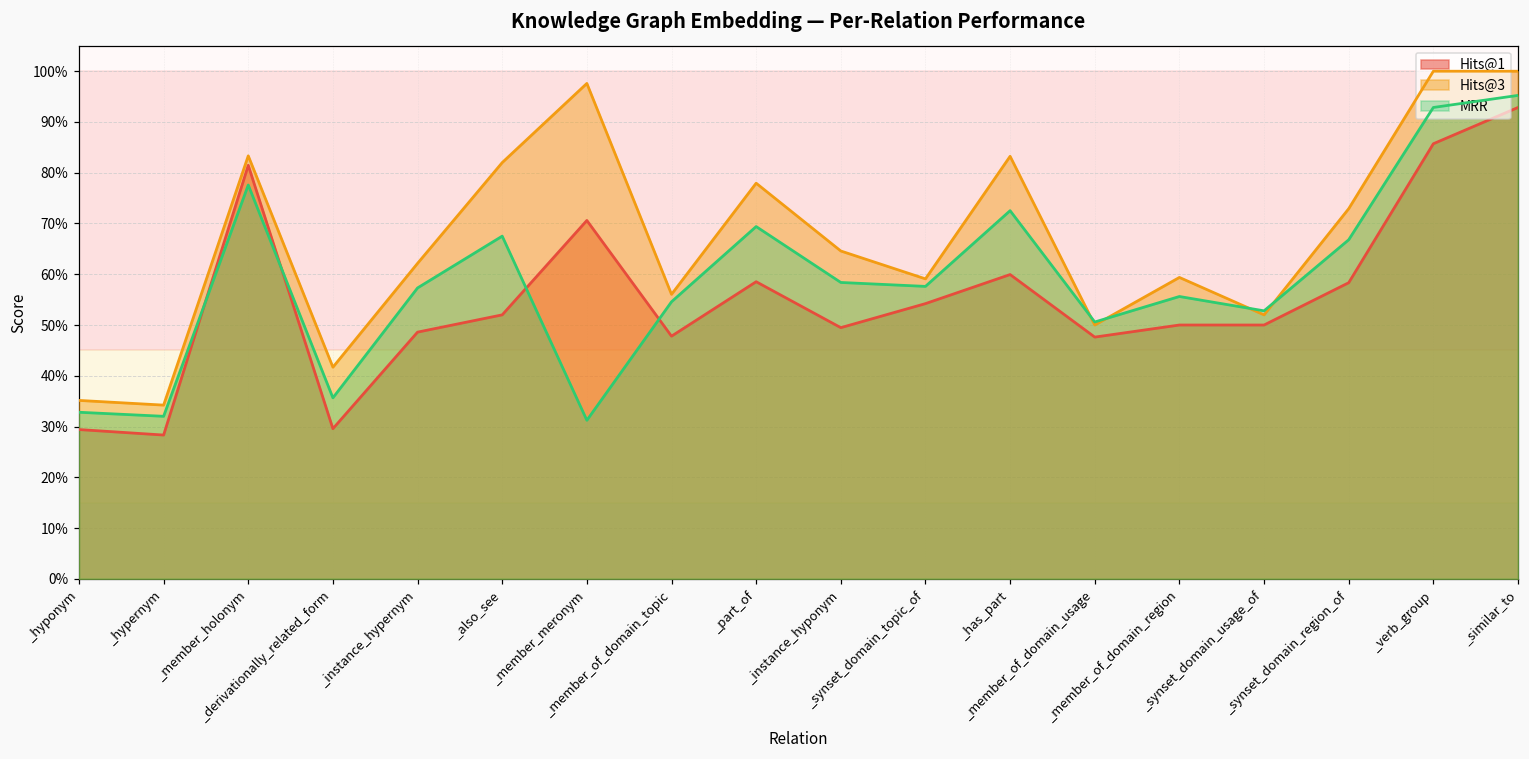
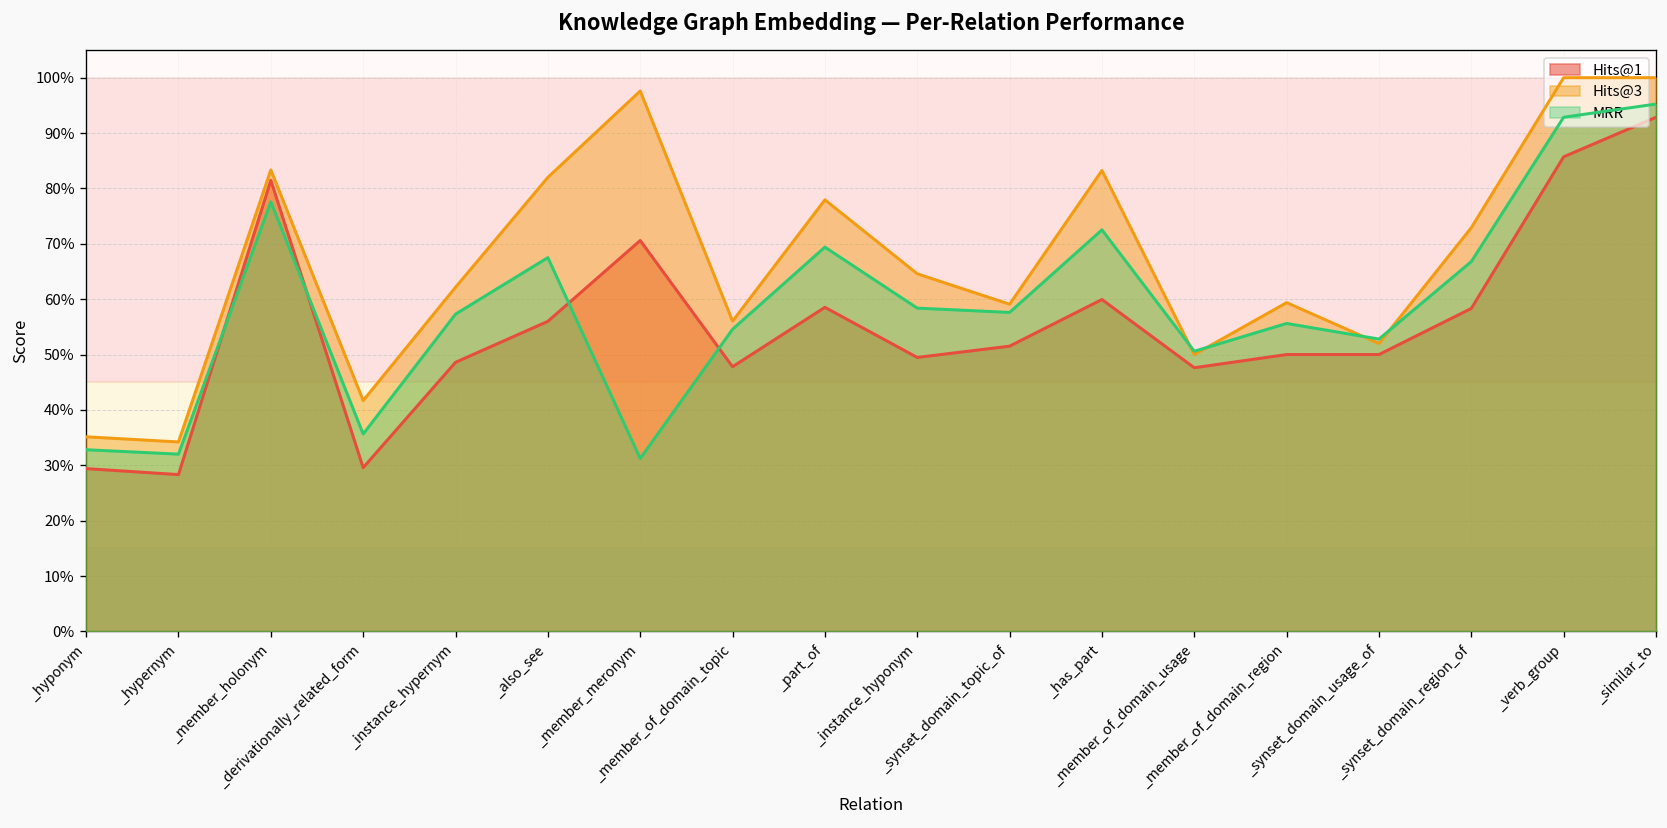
Hits@1, _also_see: 52% -> 56%
Hits@1, _synset_domain_topic_of: 54% -> 52%
